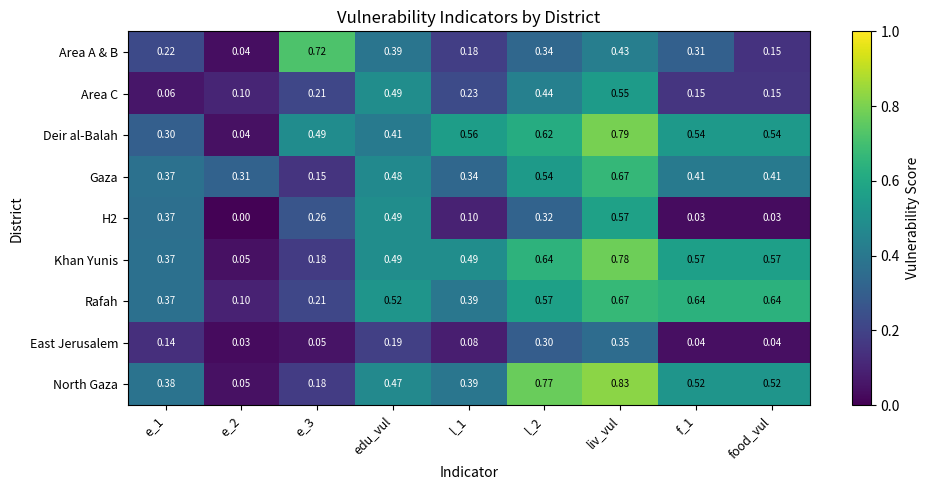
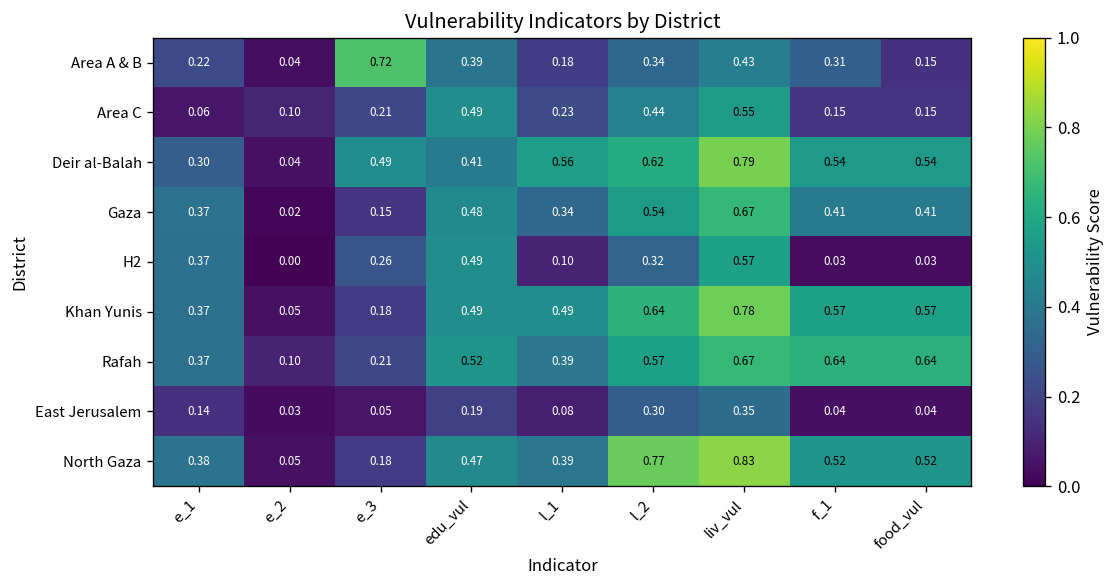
Gaza, e_2: 0.31 -> 0.02
